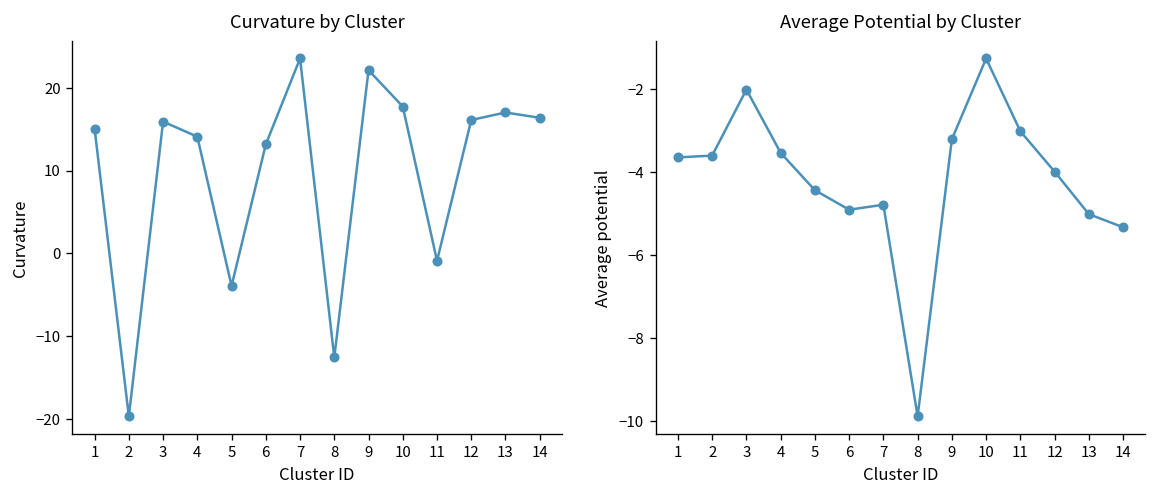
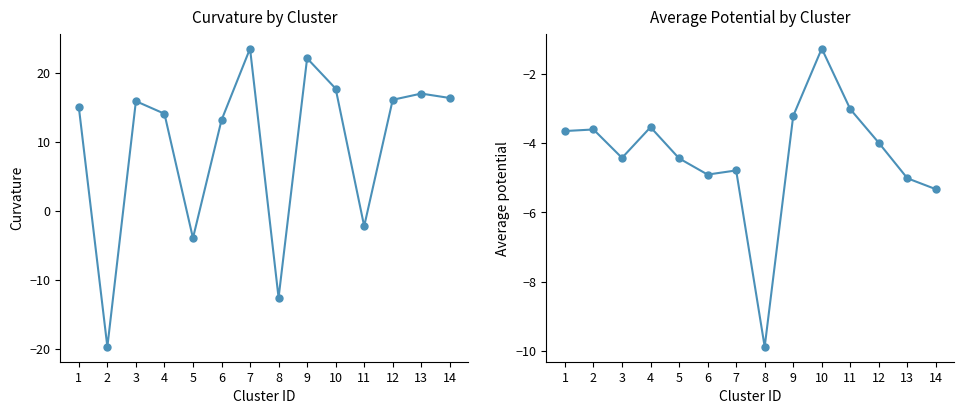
Curvature by Cluster, 11: -1 -> -2
Average Potential by Cluster, 3: -2.0 -> -4.4
